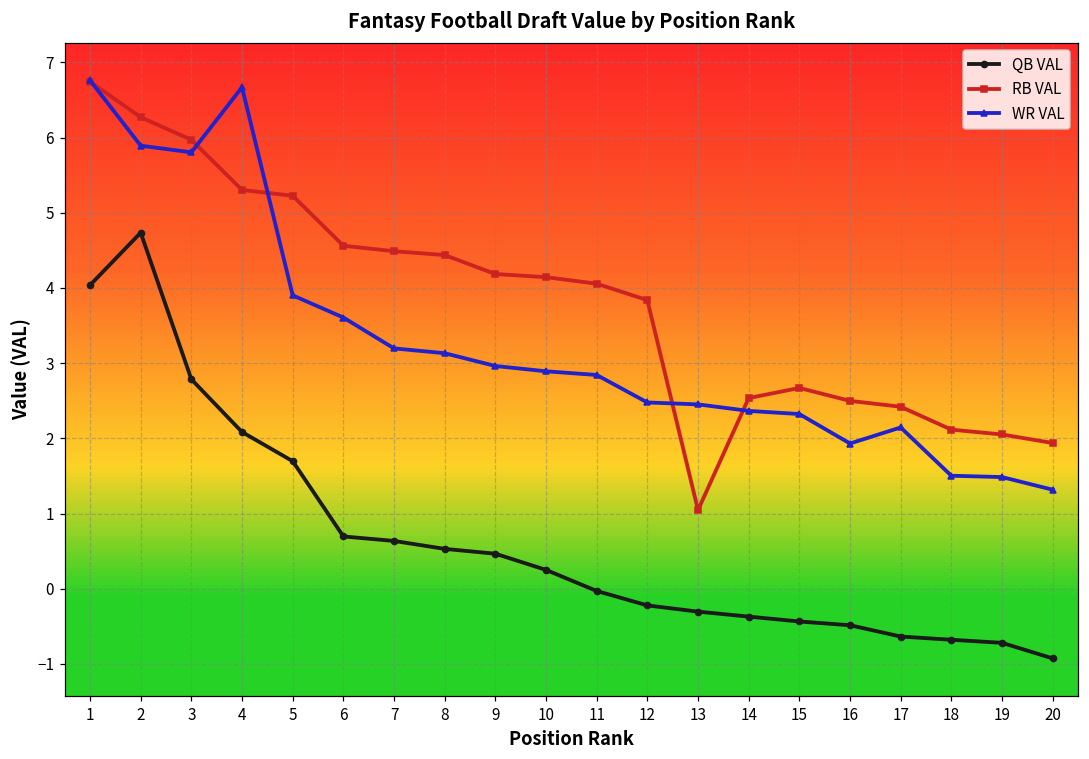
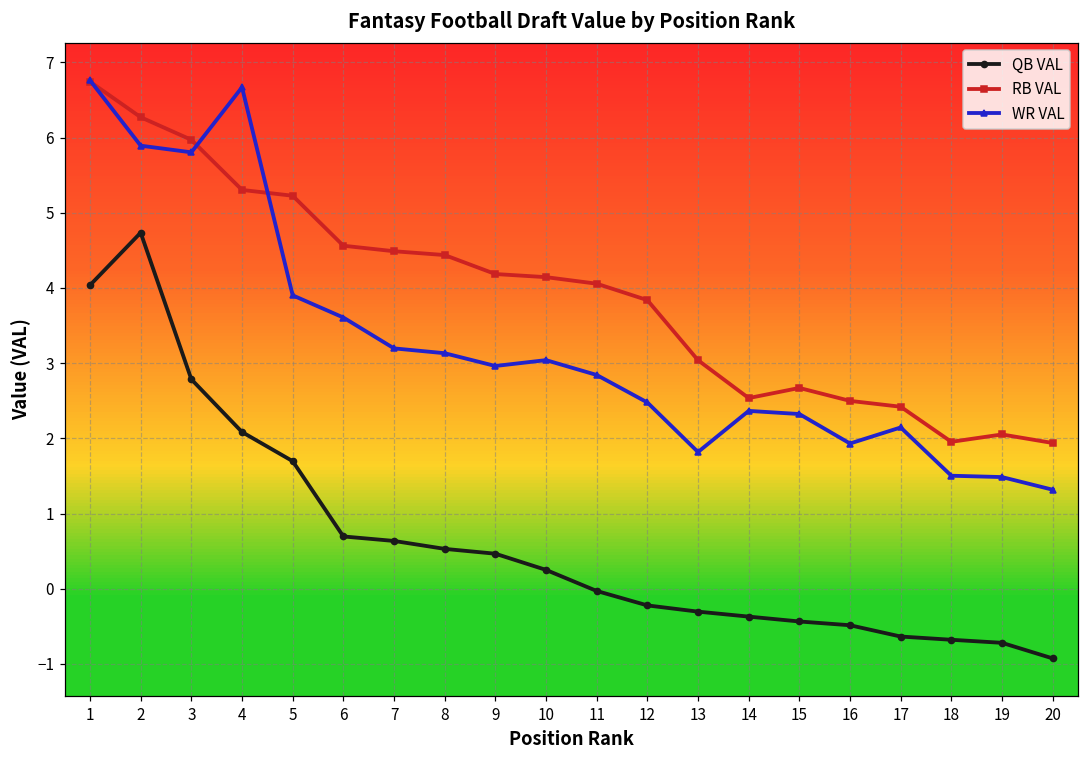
WR VAL, 10: 2.9 -> 3.0
RB VAL, 13: 1.0 -> 3.0
WR VAL, 13: 2.5 -> 1.8
RB VAL, 18: 2.1 -> 2.0
